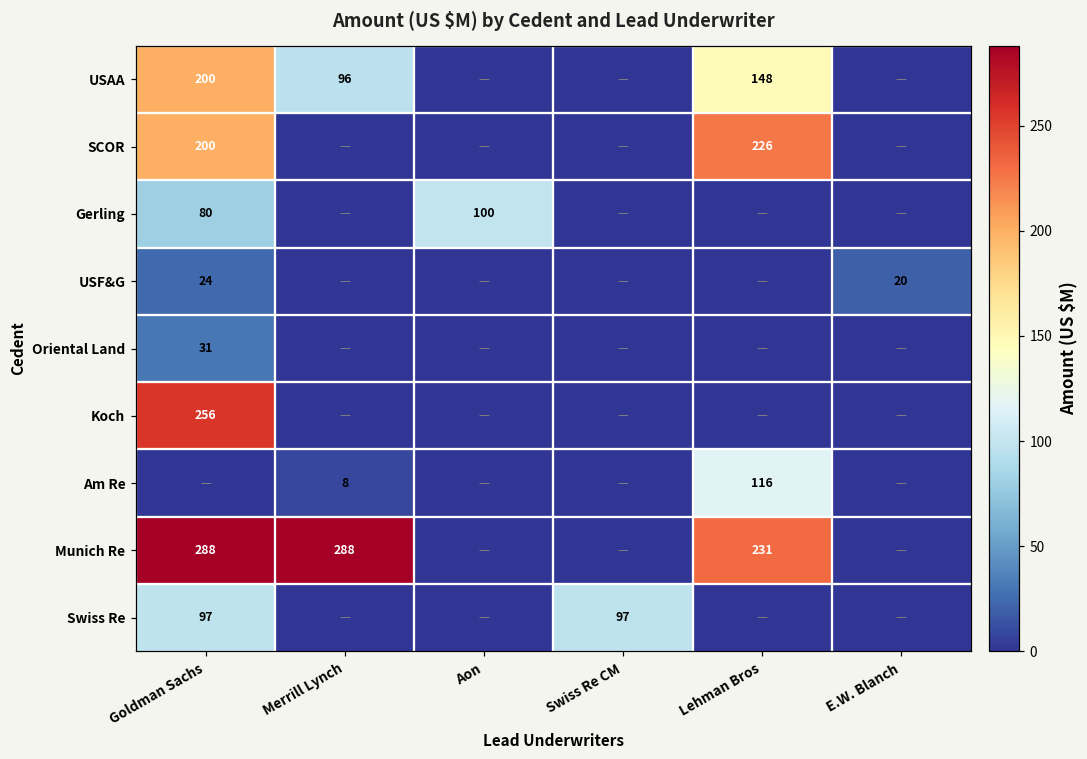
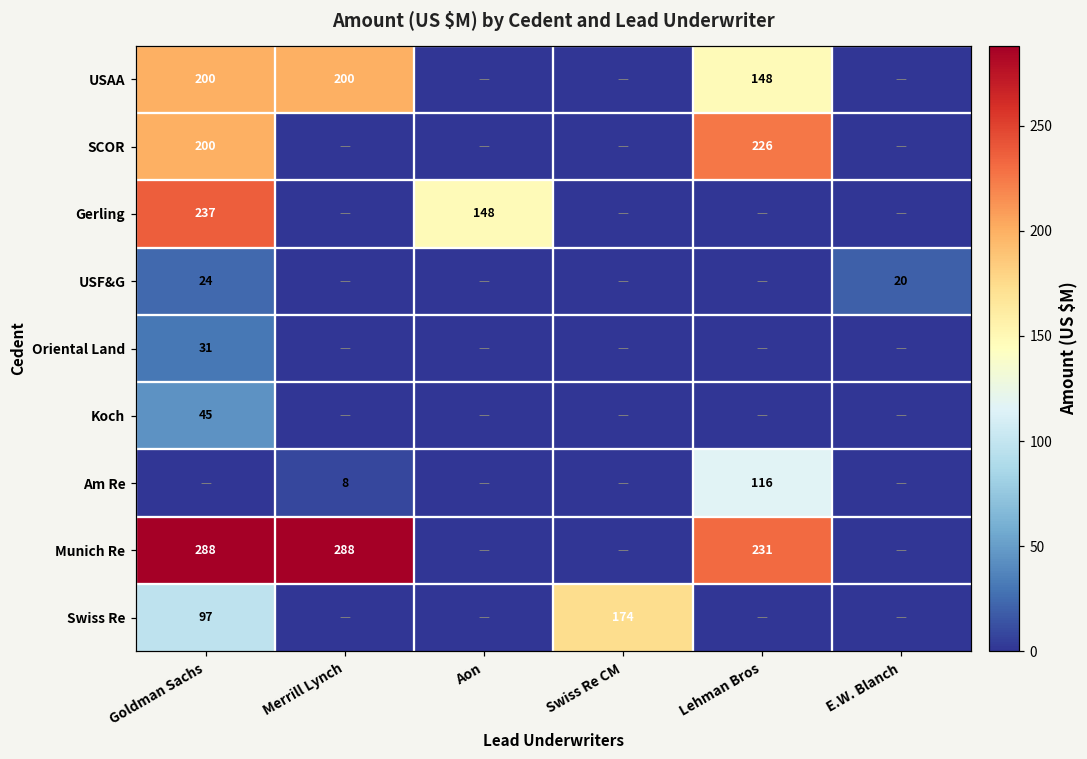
USAA, Merrill Lynch: 96 -> 200
Gerling, Goldman Sachs: 80 -> 237
Gerling, Aon: 100 -> 148
Koch, Goldman Sachs: 256 -> 45
Swiss Re, Swiss Re CM: 97 -> 174
